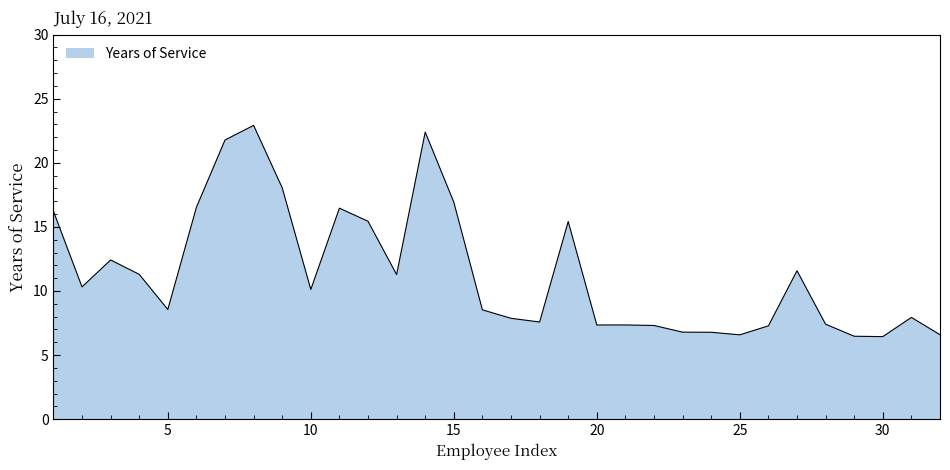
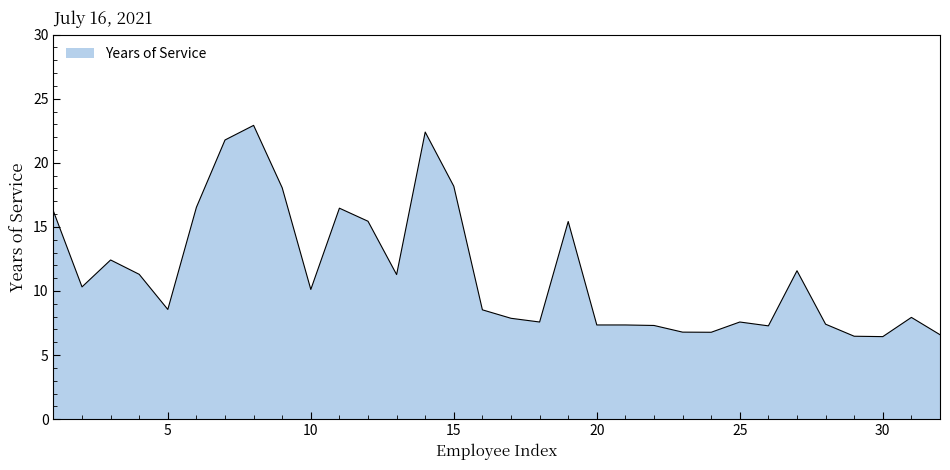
15: 16.9 -> 18.2
25: 6.6 -> 7.6
